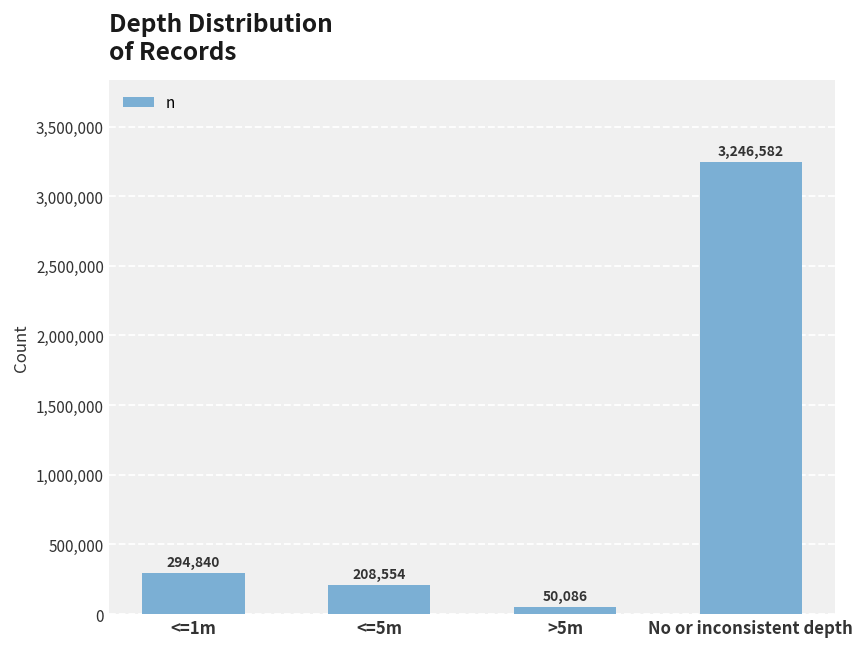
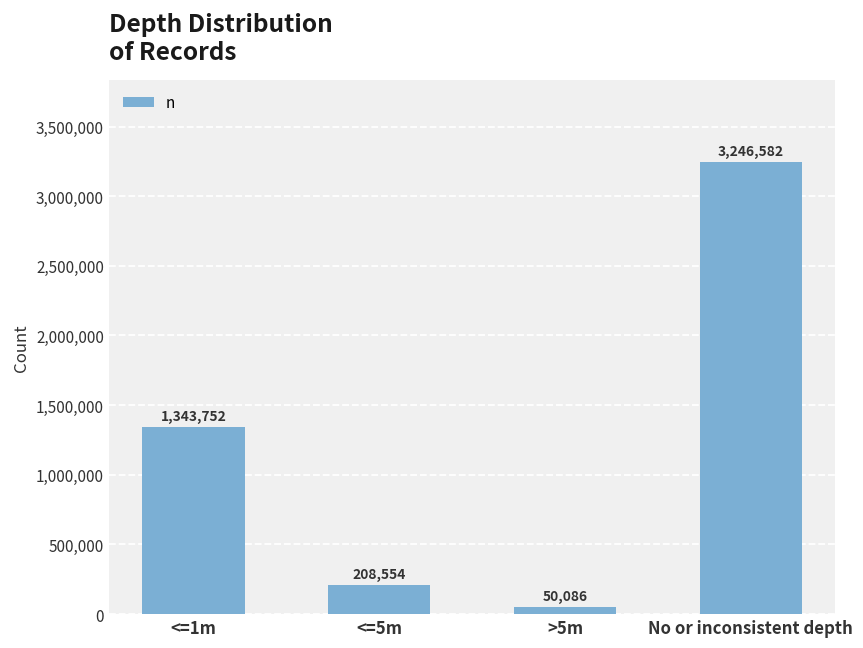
<=1m: 294,840 -> 1,343,752
